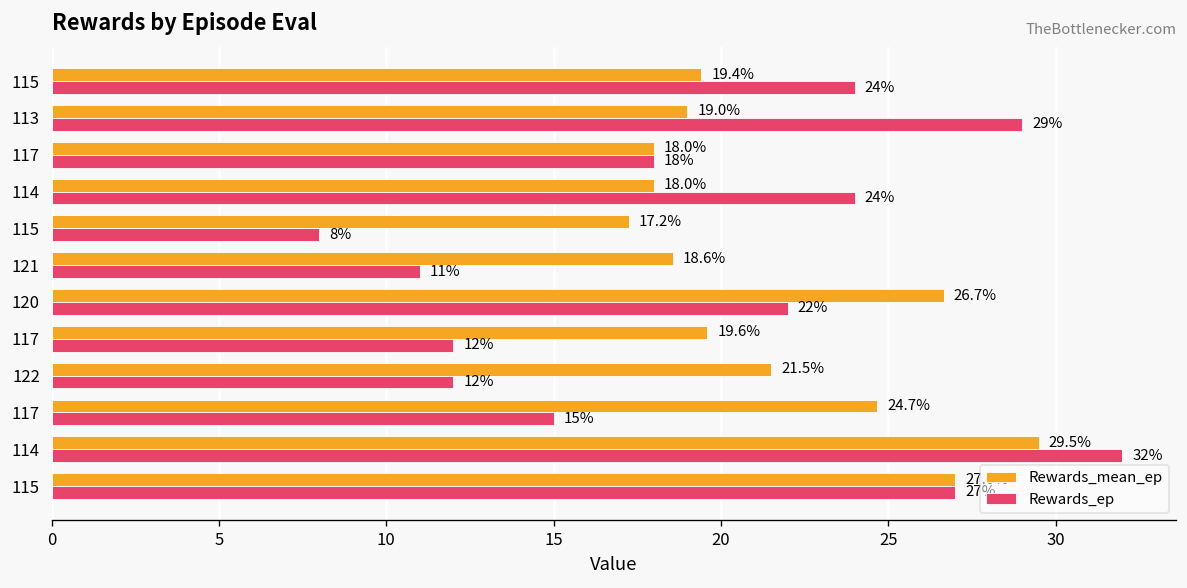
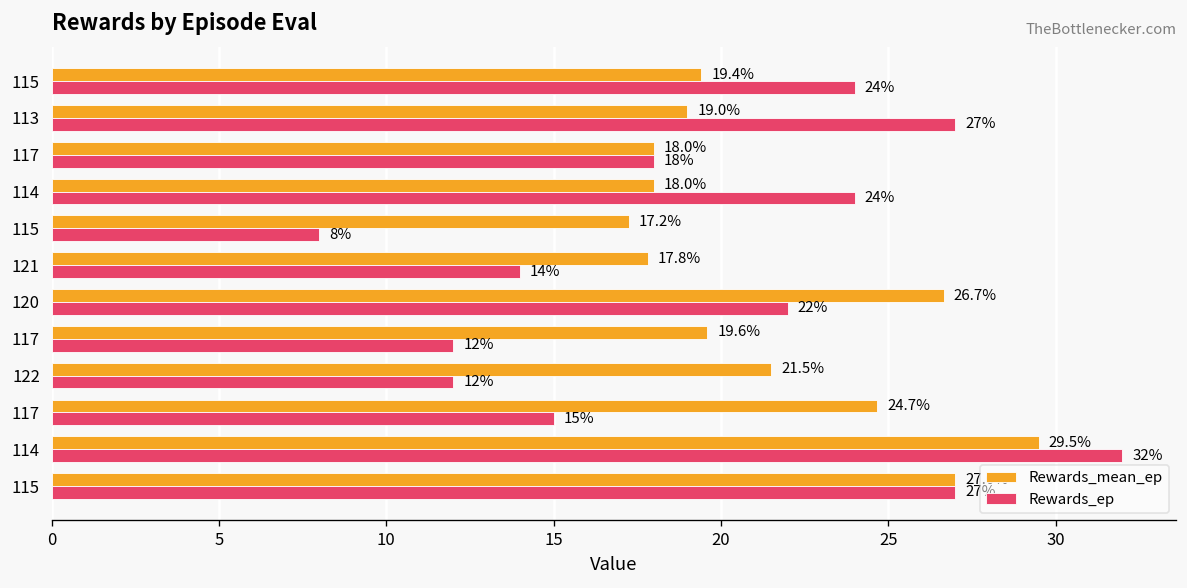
Rewards_ep, 113: 29% -> 27%
Rewards_mean_ep, 121: 18.6% -> 17.8%
Rewards_ep, 121: 11% -> 14%
